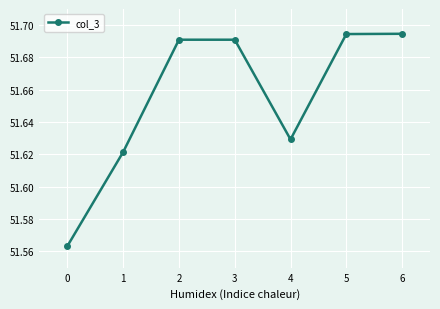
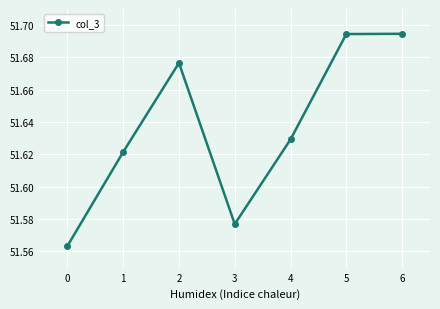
2: 51.691 -> 51.677
3: 51.691 -> 51.577
